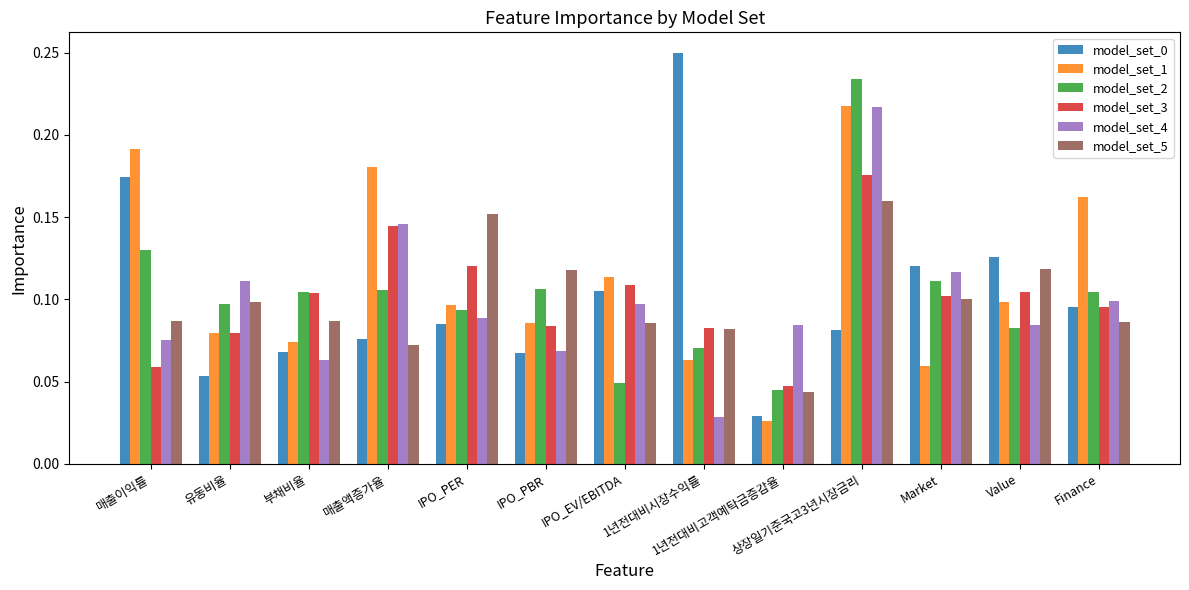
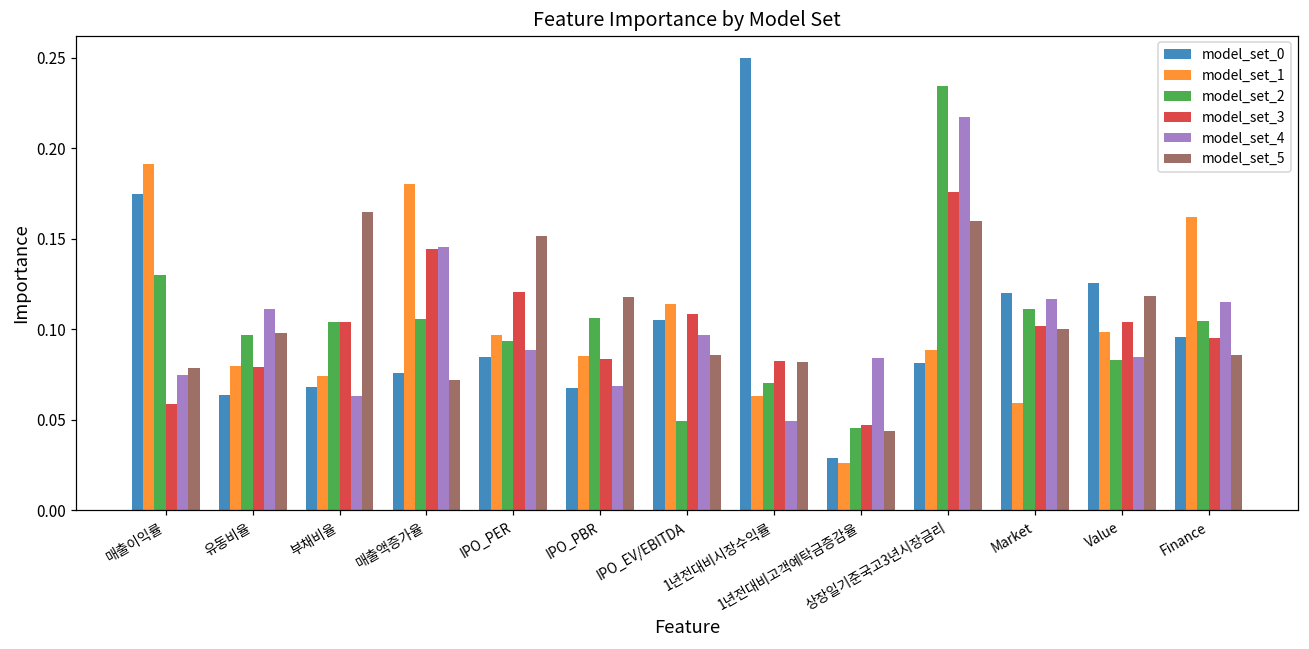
model_set_5, 매출이익률: 0.087 -> 0.079
model_set_0, 유동비율: 0.053 -> 0.064
model_set_5, 부채비율: 0.087 -> 0.165
model_set_4, 1년전대비시장수익률: 0.028 -> 0.049
model_set_1, 상장일기준국고3년시장금리: 0.218 -> 0.089
model_set_4, Finance: 0.099 -> 0.115
